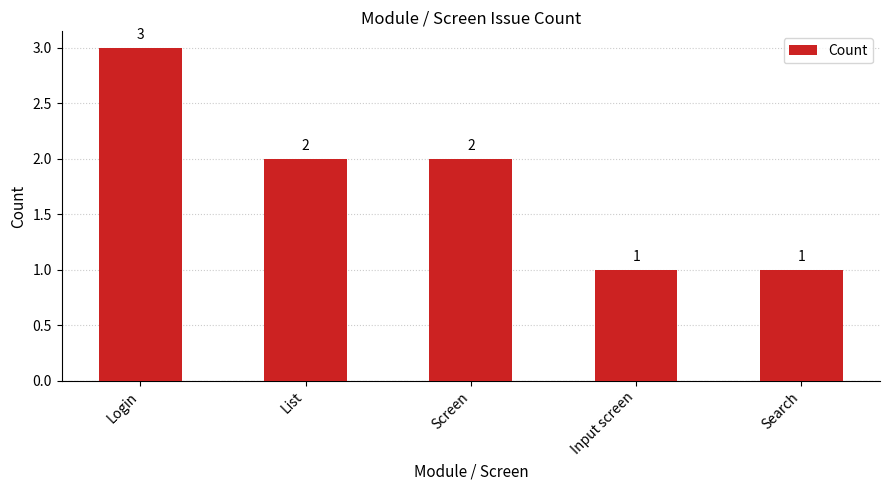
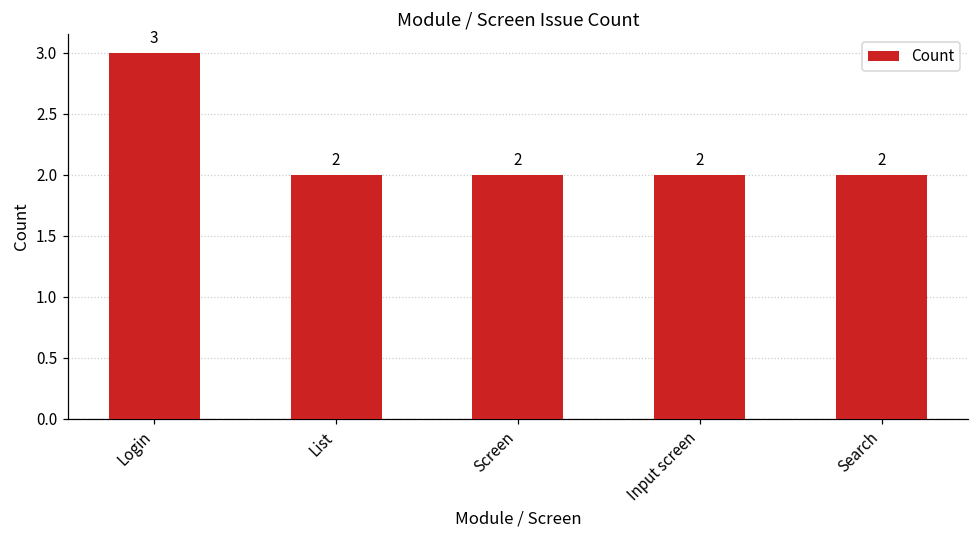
Input screen: 1 -> 2
Search: 1 -> 2
